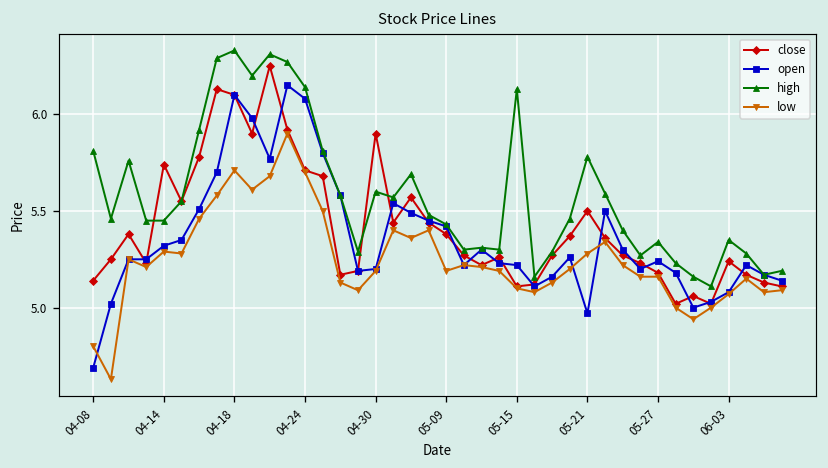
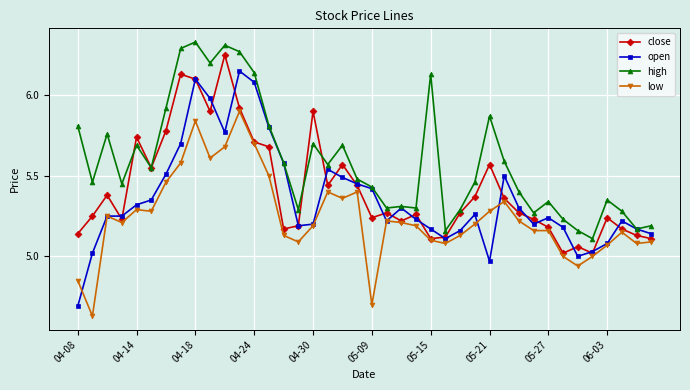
low, 04-08: 4.80 -> 4.85
high, 04-14: 5.45 -> 5.69
low, 04-18: 5.71 -> 5.84
high, 04-30: 5.6 -> 5.7
close, 05-09: 5.38 -> 5.24
low, 05-09: 5.19 -> 4.70
open, 05-15: 5.22 -> 5.17
close, 05-21: 5.50 -> 5.57
high, 05-21: 5.78 -> 5.87
